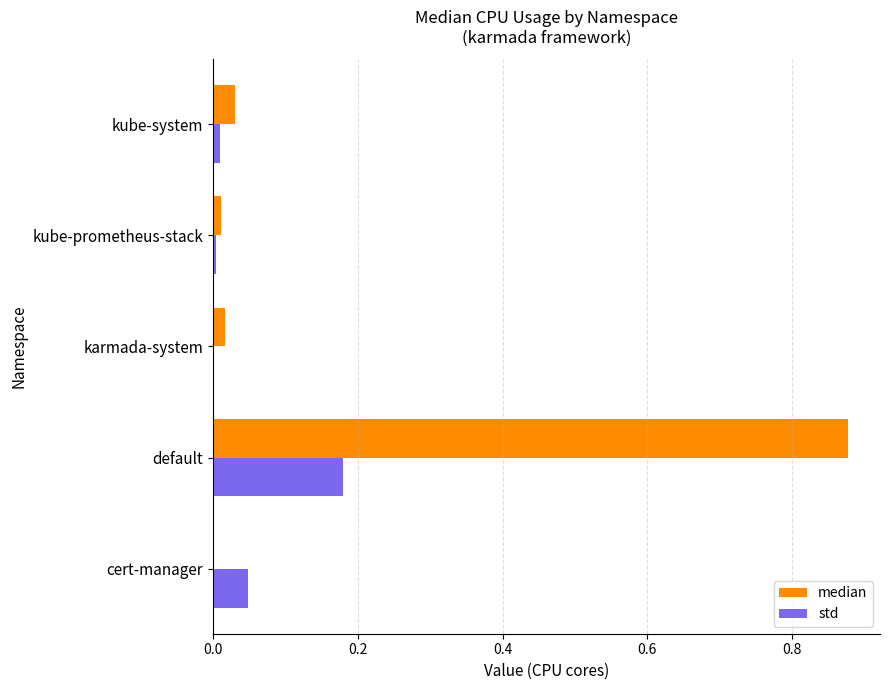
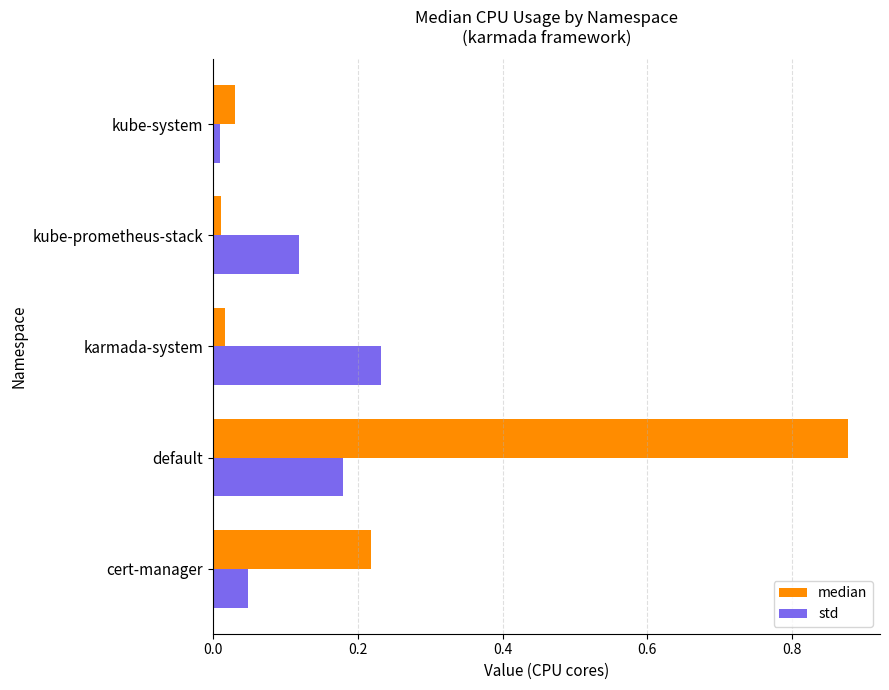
std, kube-prometheus-stack: 0.00 -> 0.12
std, karmada-system: 0.00 -> 0.23
median, cert-manager: 0.00 -> 0.22
